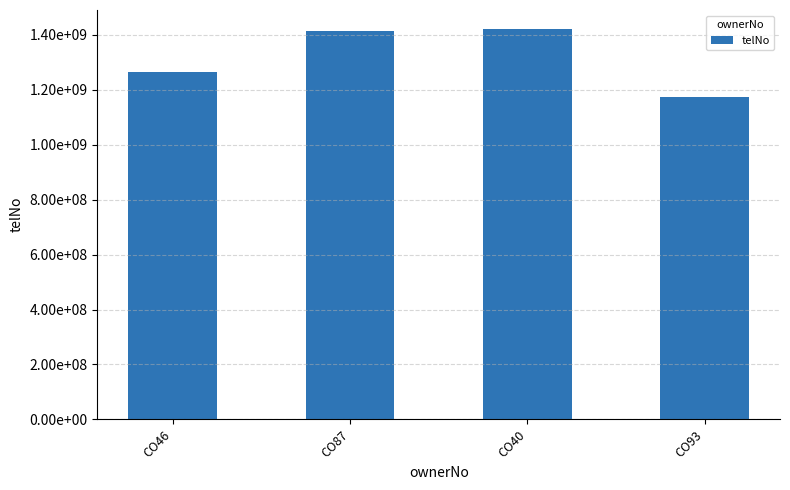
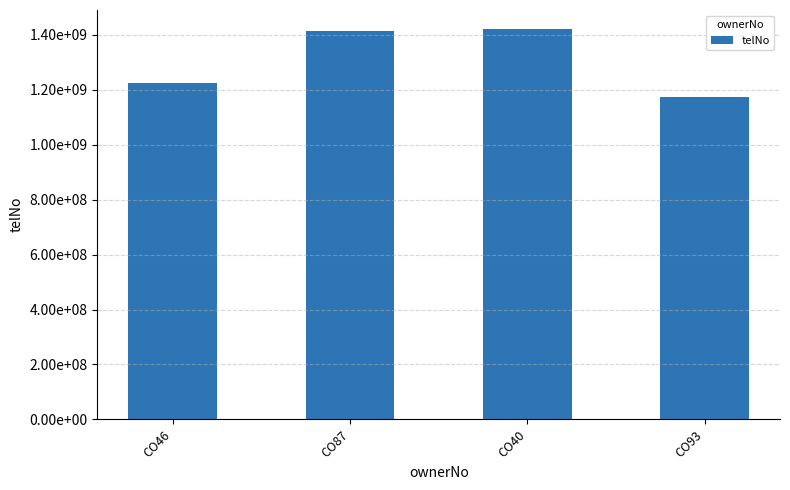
CO46: 1260000000 -> 1220000000
